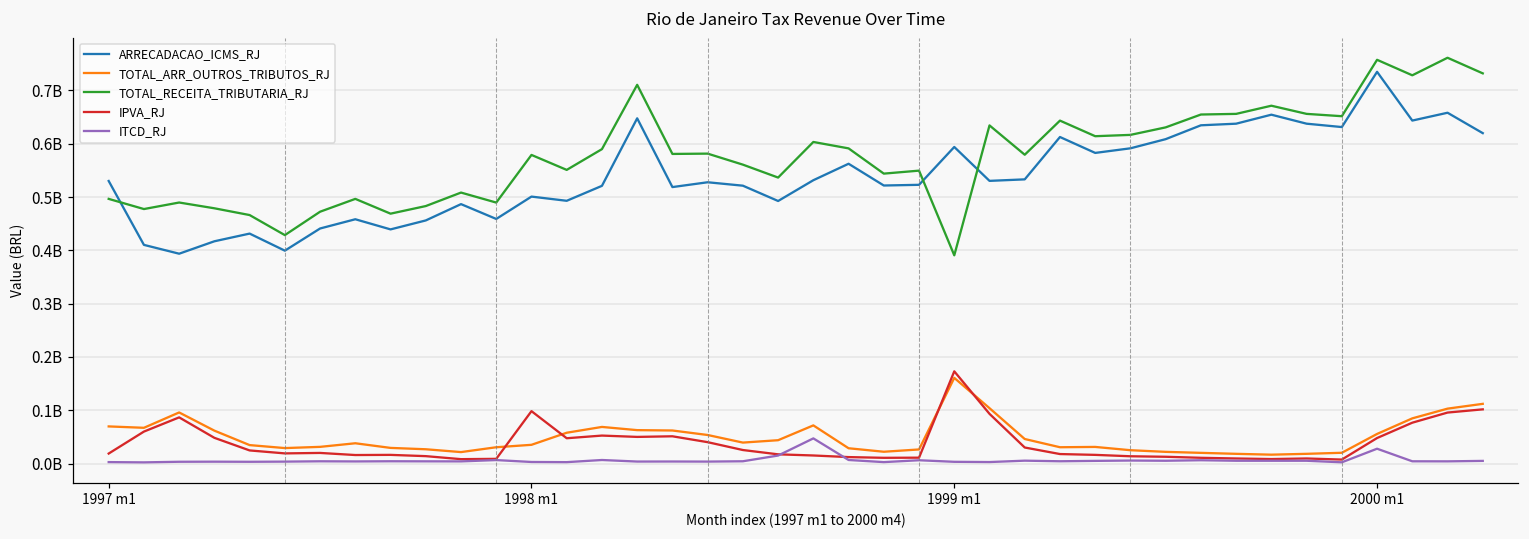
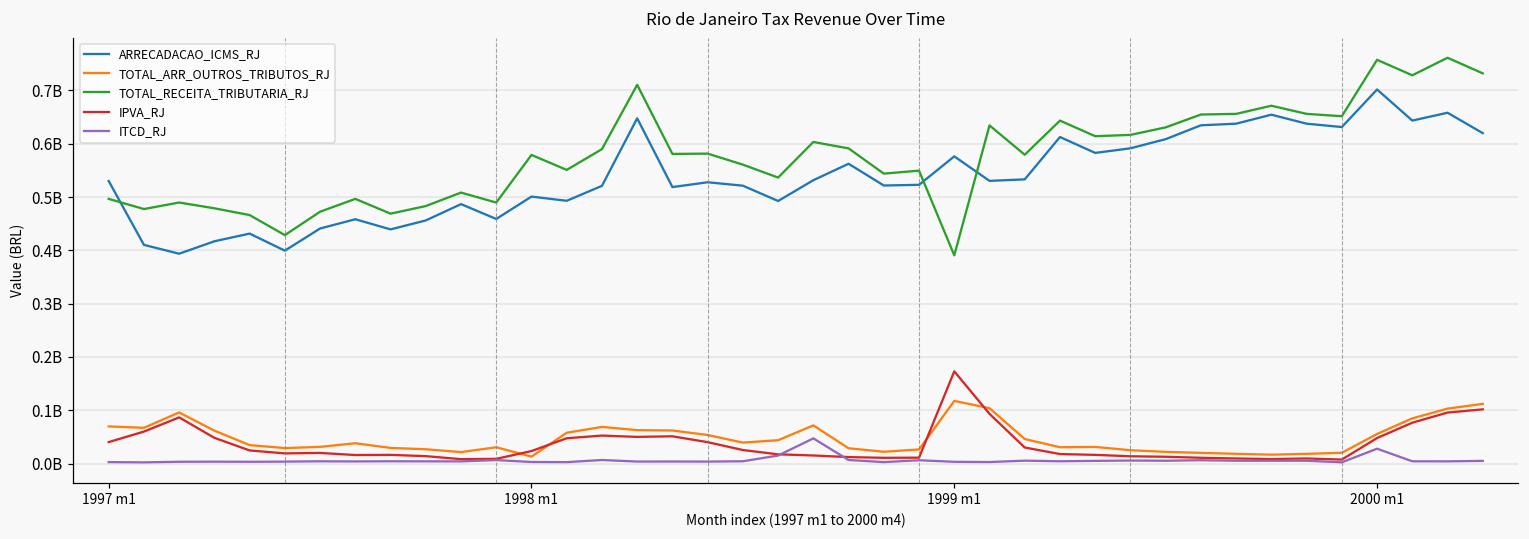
IPVA_RJ, 1997 m1: 20000000 -> 40000000
TOTAL_ARR_OUTROS_TRIBUTOS_RJ, 1998 m1: 40000000 -> 10000000
IPVA_RJ, 1998 m1: 100000000 -> 20000000
ARRECADACAO_ICMS_RJ, 1999 m1: 590000000 -> 580000000
TOTAL_ARR_OUTROS_TRIBUTOS_RJ, 1999 m1: 160000000 -> 120000000
ARRECADACAO_ICMS_RJ, 2000 m1: 730000000 -> 700000000
